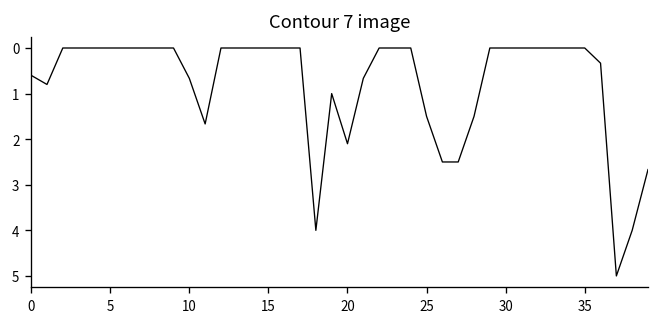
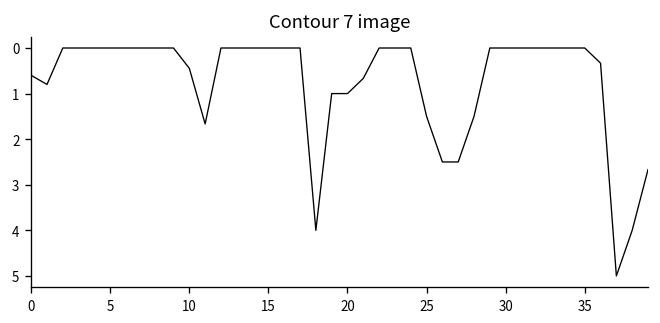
10: 0.7 -> 0.4
20: 2.1 -> 1.0
